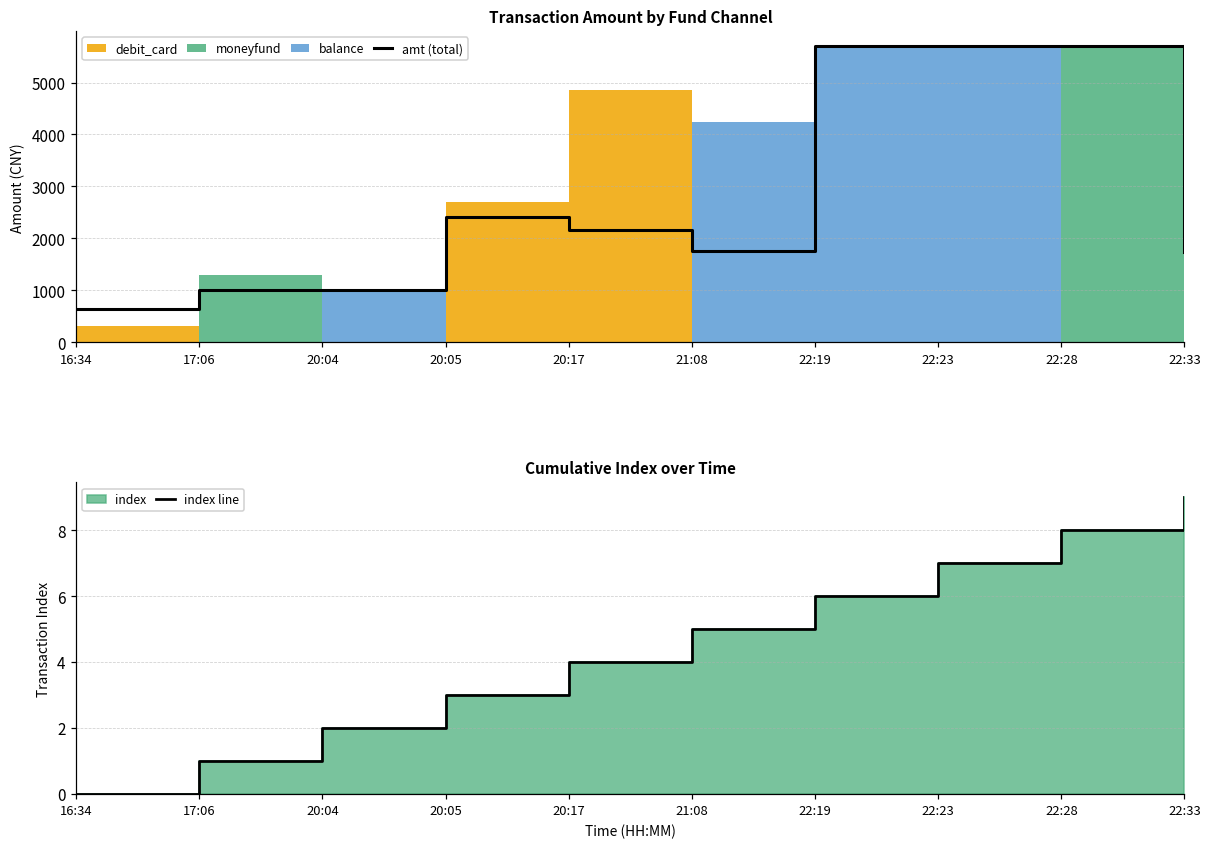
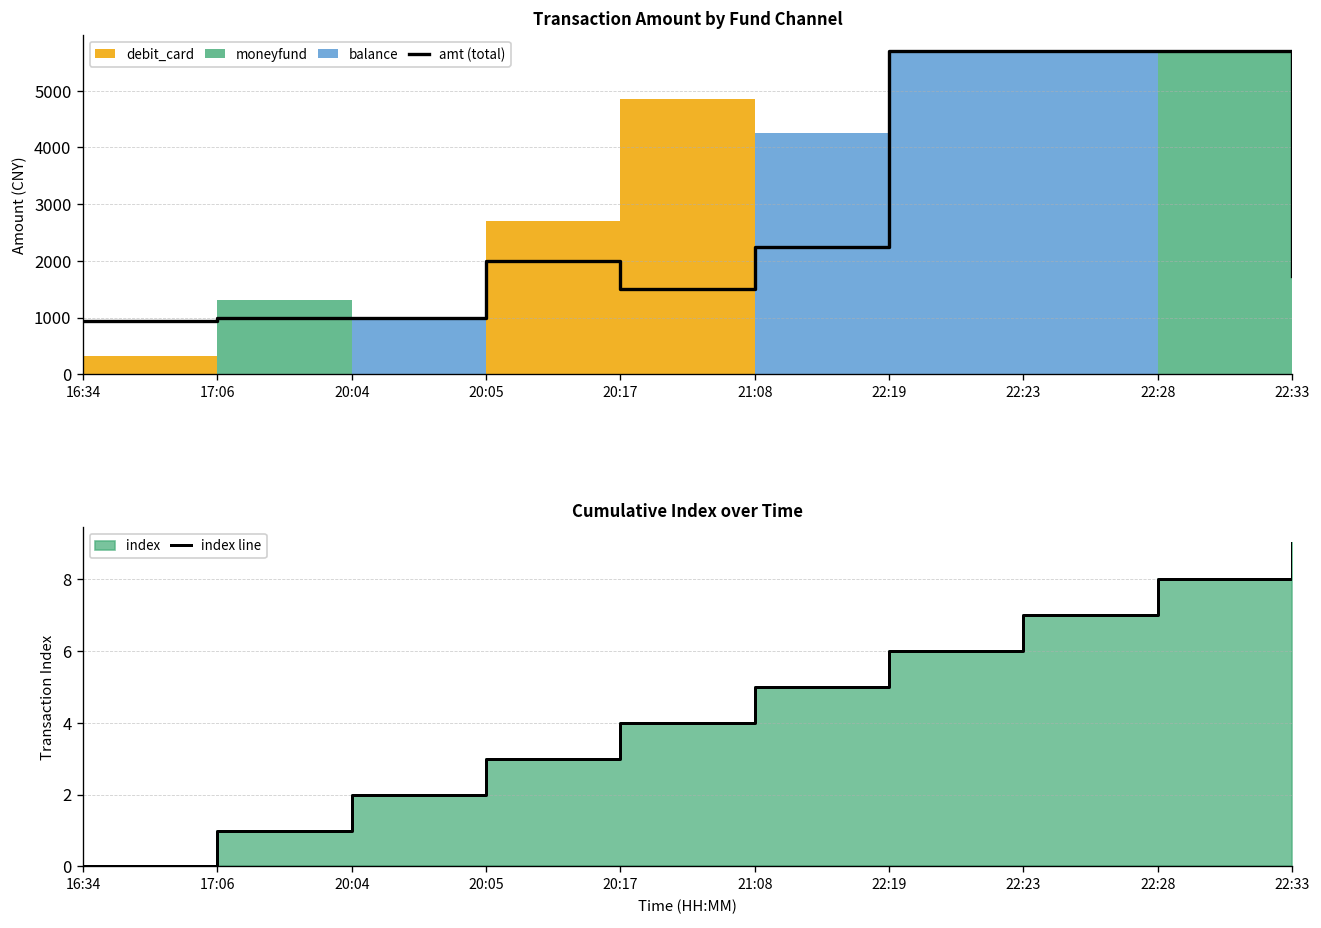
Transaction Amount by Fund Channel, amt (total), 16:34: 600 -> 900
Transaction Amount by Fund Channel, amt (total), 20:05: 2400 -> 2000
Transaction Amount by Fund Channel, amt (total), 20:17: 2200 -> 1500
Transaction Amount by Fund Channel, amt (total), 21:08: 1800 -> 2200
